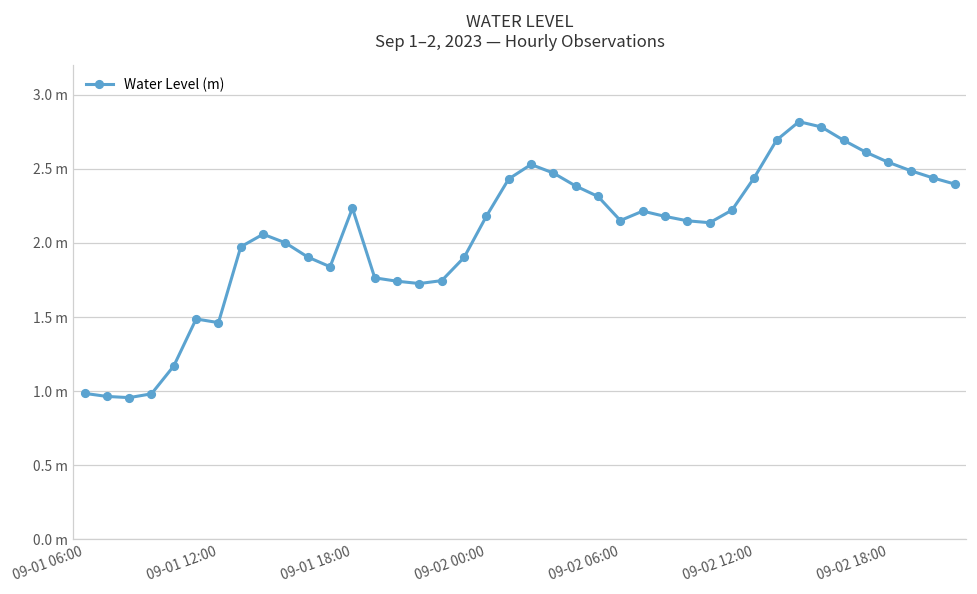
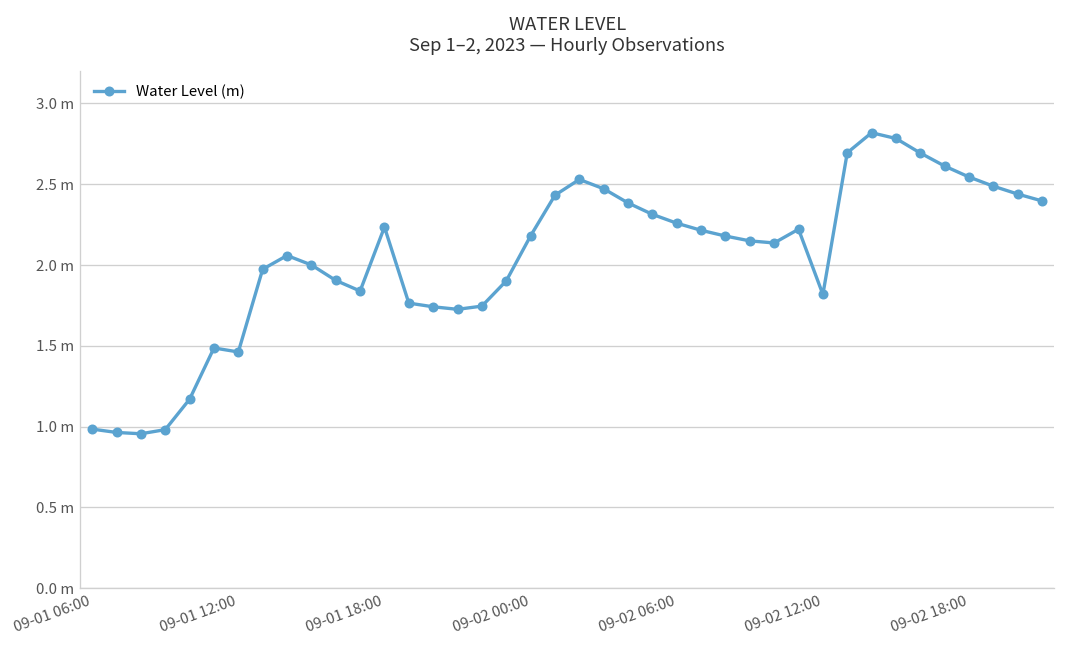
09-02 06:00: 2.15 m -> 2.26 m
09-02 12:00: 2.44 m -> 1.82 m
